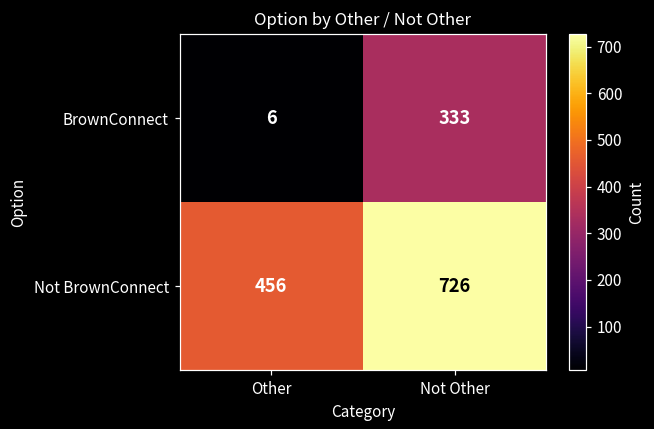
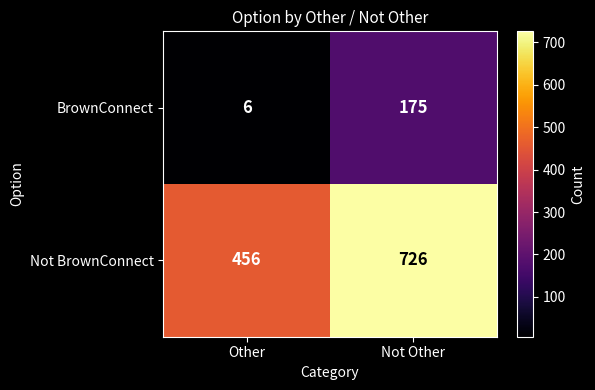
BrownConnect, Not Other: 333 -> 175
